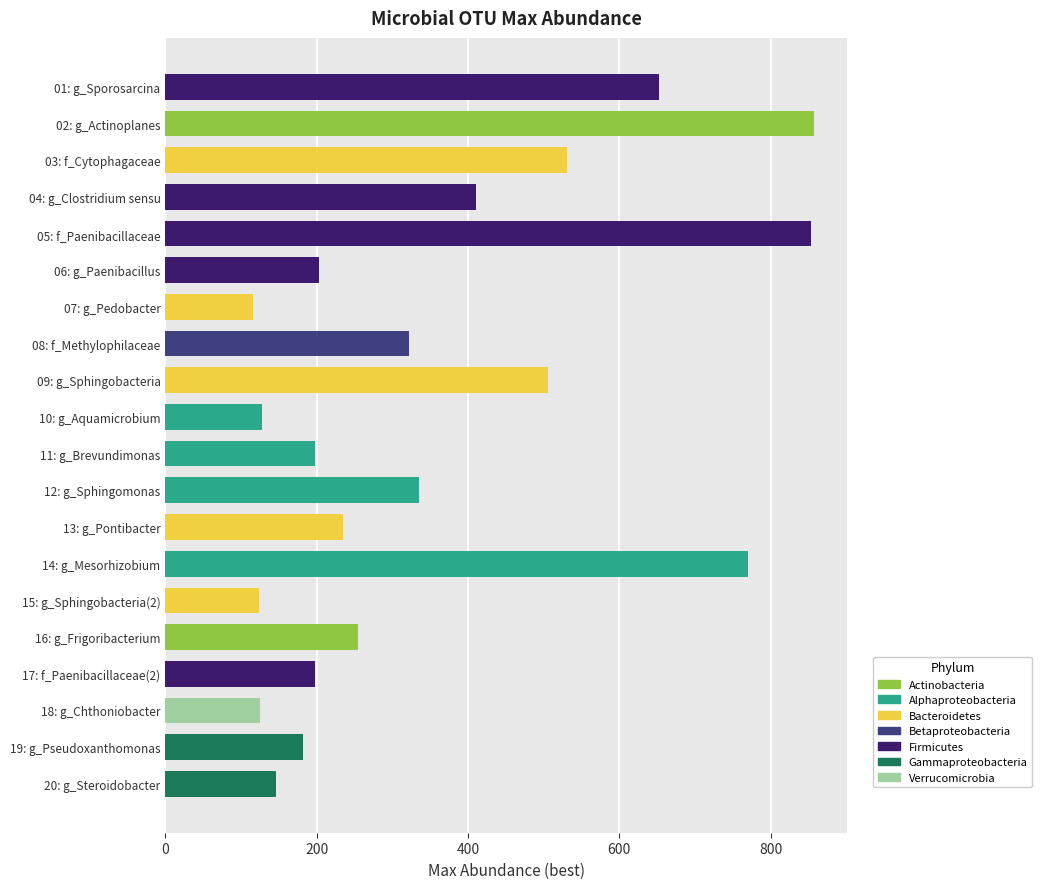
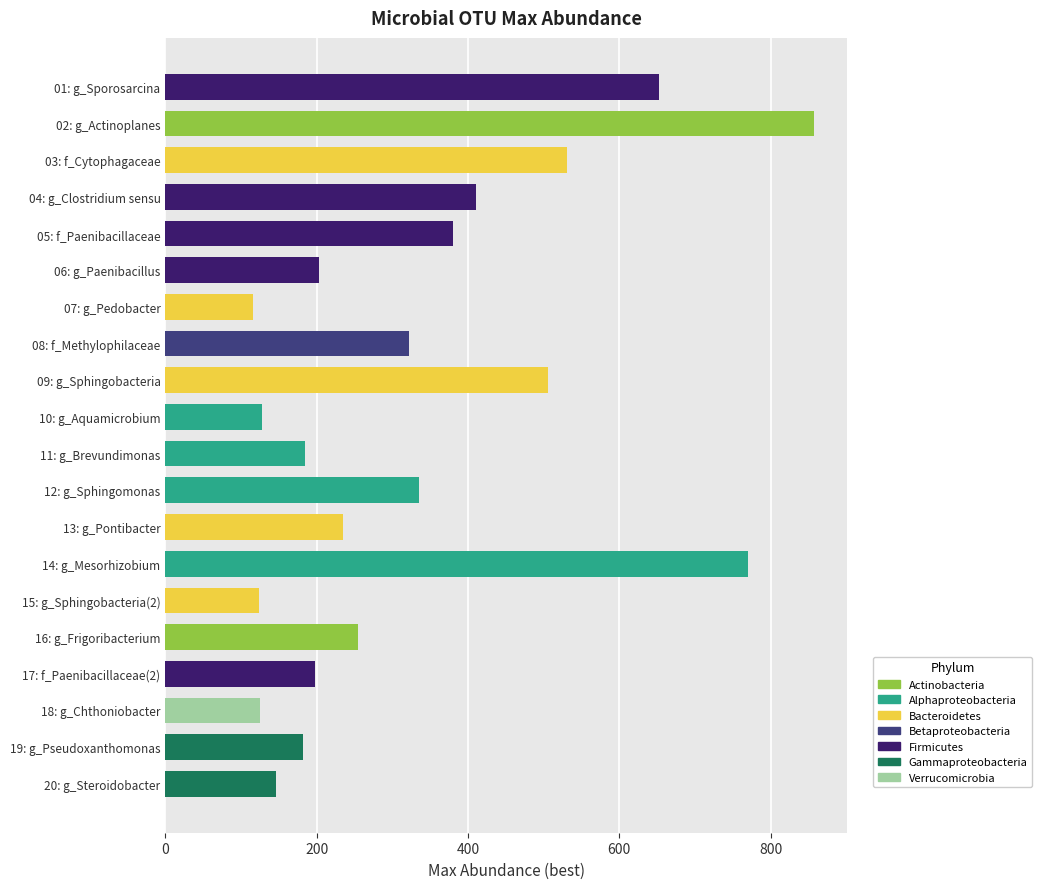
05: f_Paenibacillaceae: 850 -> 380
11: g_Brevundimonas: 200 -> 180
